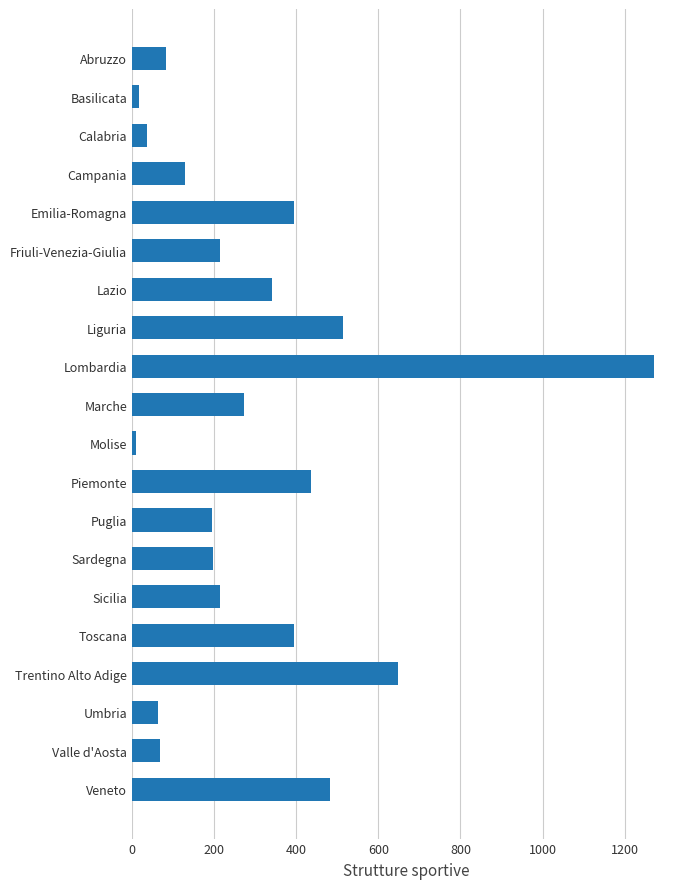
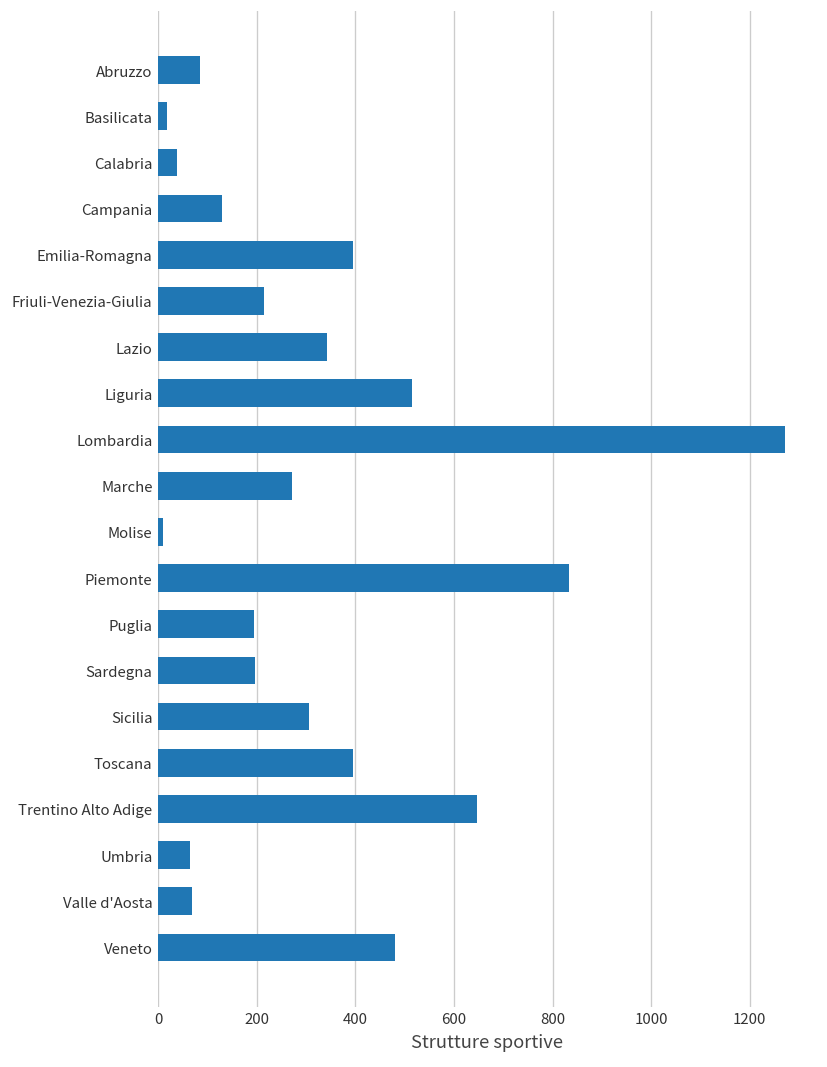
Piemonte: 440 -> 830
Sicilia: 210 -> 310
